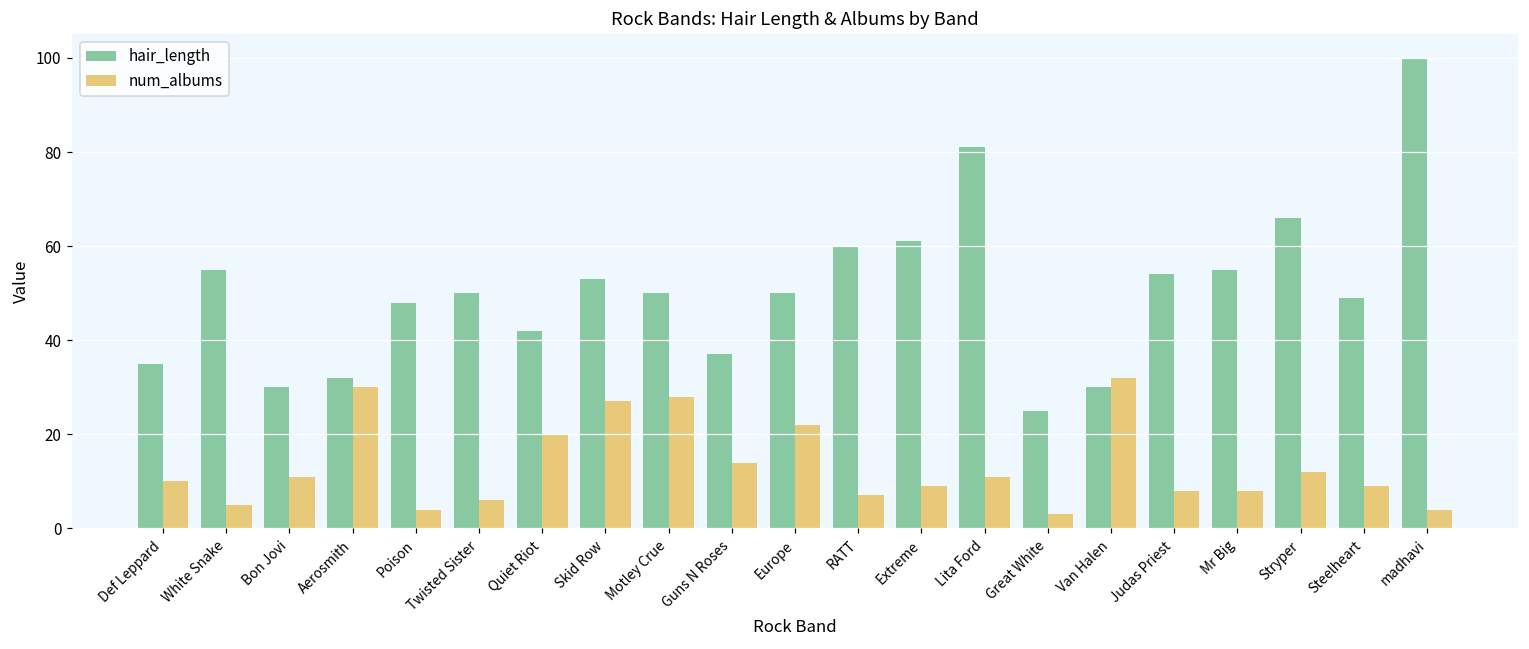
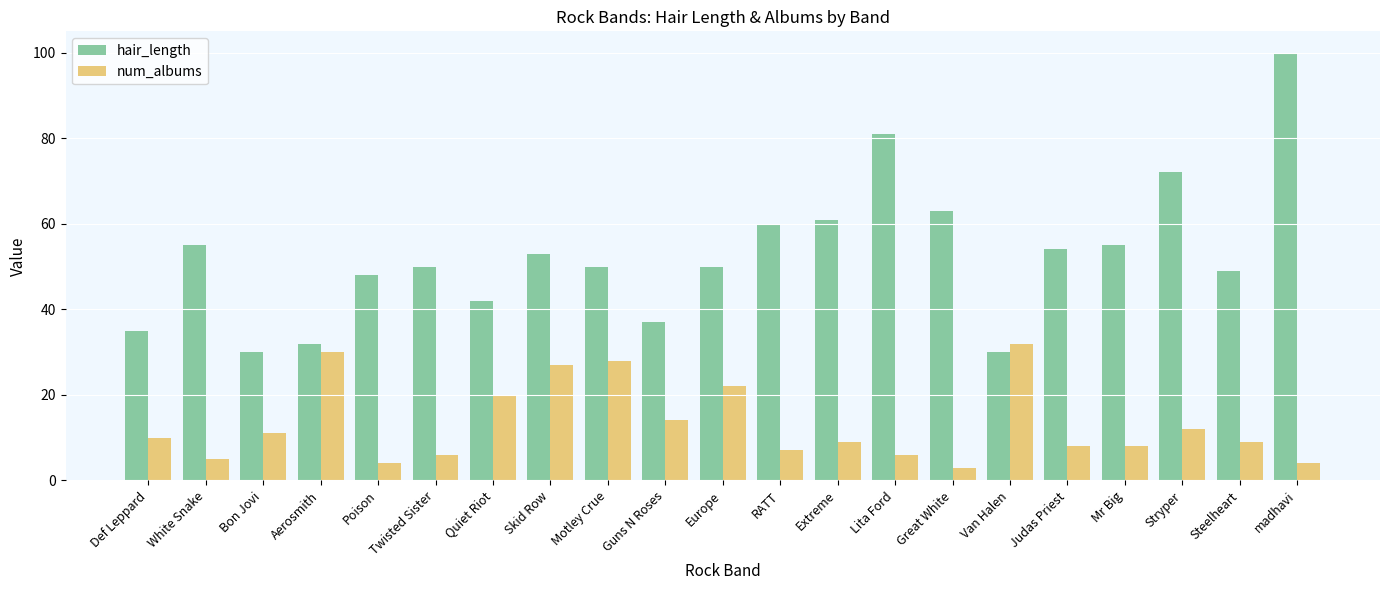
num_albums, Lita Ford: 11 -> 6
hair_length, Great White: 25 -> 63
hair_length, Stryper: 66 -> 72
